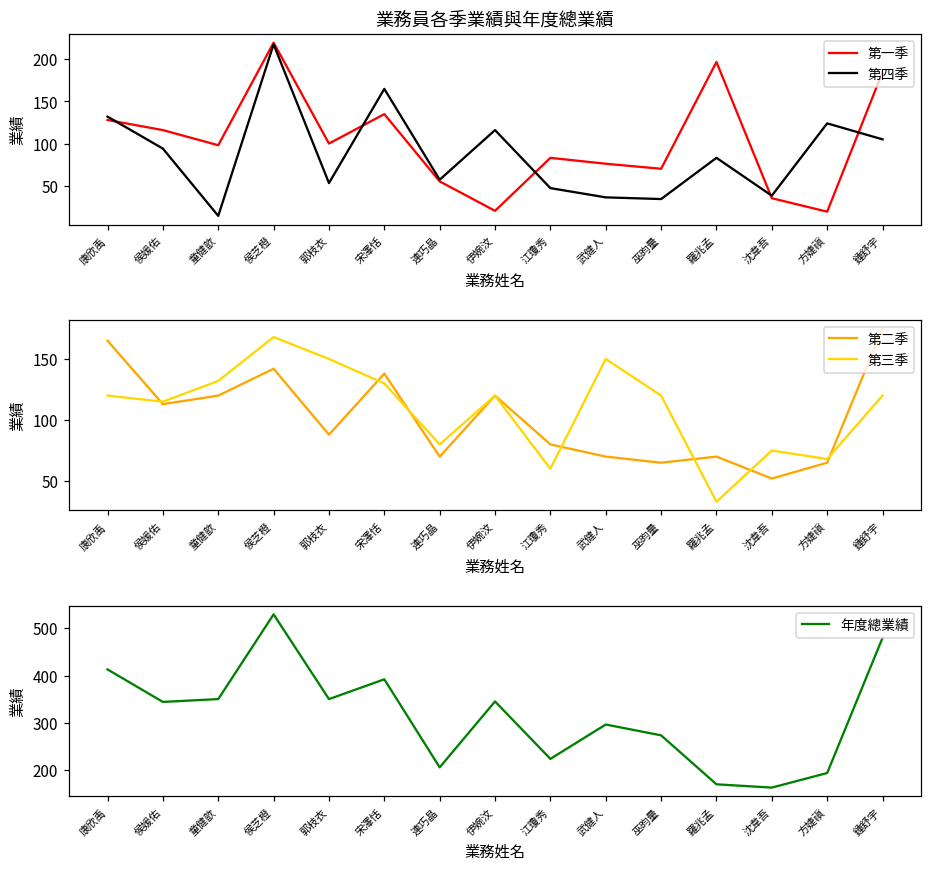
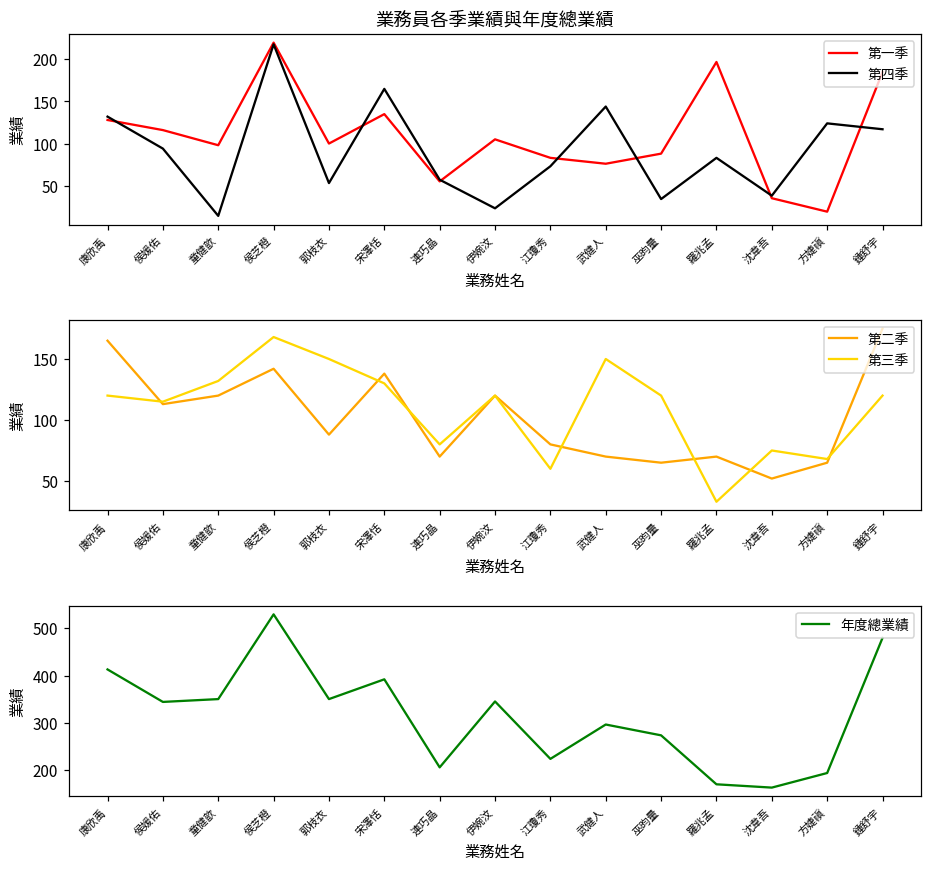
業務員各季業績與年度總業績, 第一季, 伊婉汶: 20 -> 110
業務員各季業績與年度總業績, 第四季, 伊婉汶: 120 -> 20
業務員各季業績與年度總業績, 第四季, 江瓊秀: 50 -> 70
業務員各季業績與年度總業績, 第四季, 武健人: 40 -> 140
業務員各季業績與年度總業績, 第一季, 巫昀量: 70 -> 90
業務員各季業績與年度總業績, 第四季, 鍾舒宇: 110 -> 120
